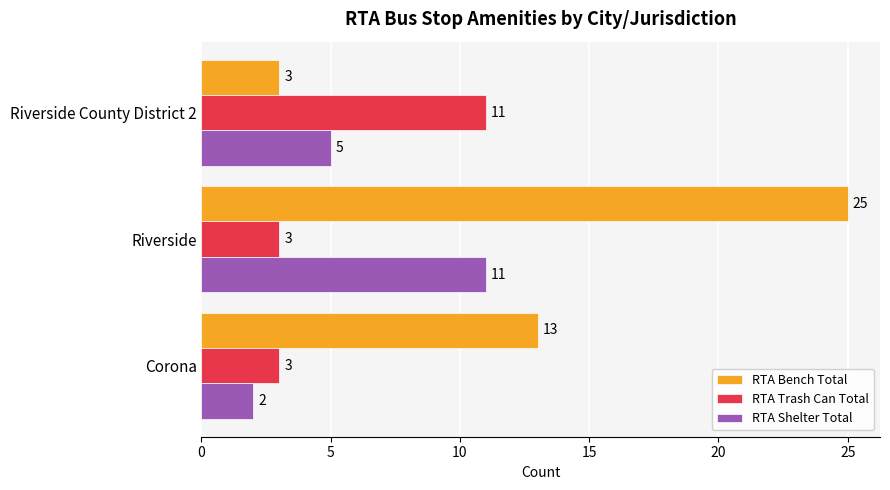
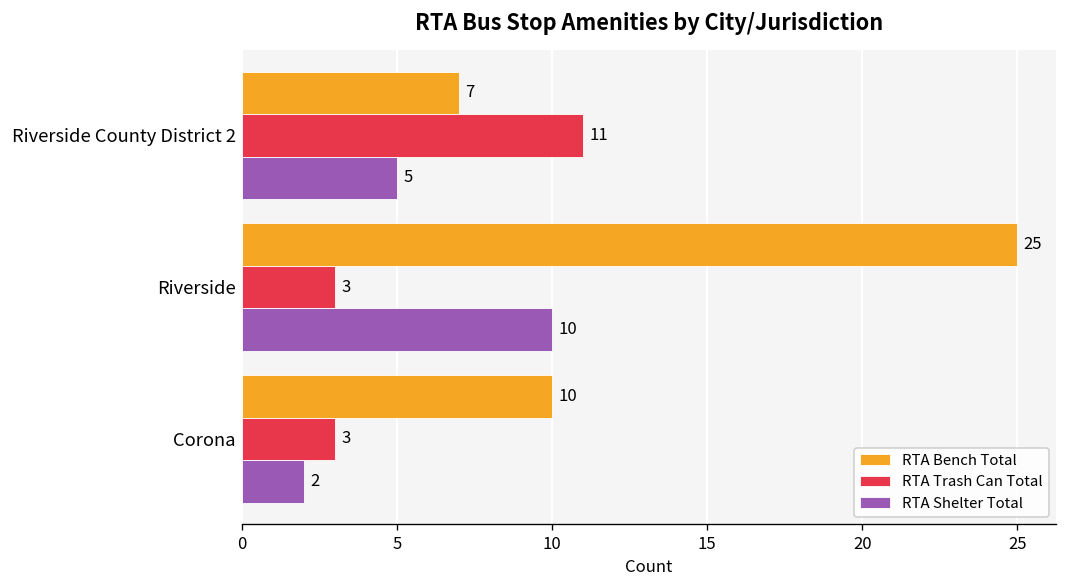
RTA Bench Total, Riverside County District 2: 3 -> 7
RTA Shelter Total, Riverside: 11 -> 10
RTA Bench Total, Corona: 13 -> 10
